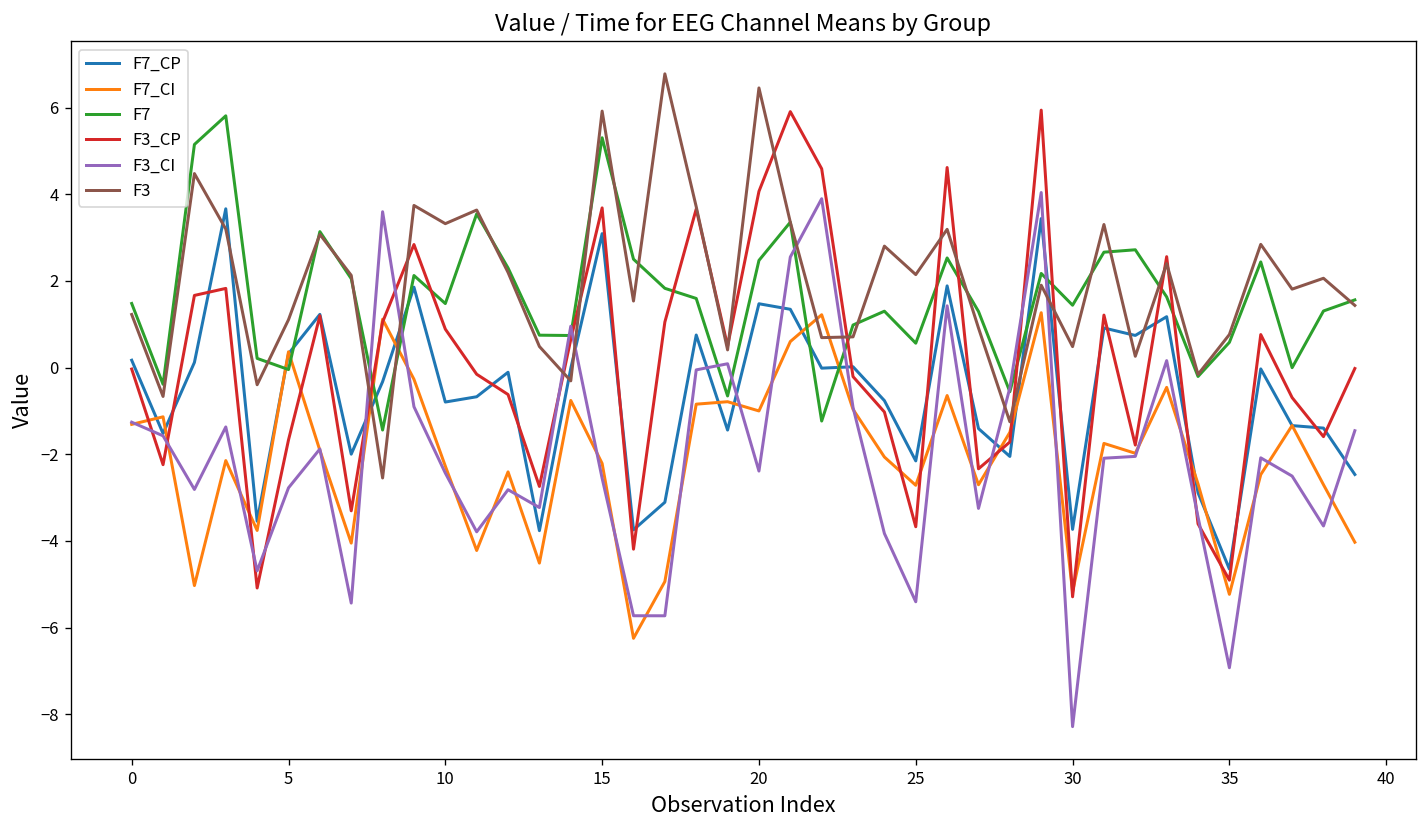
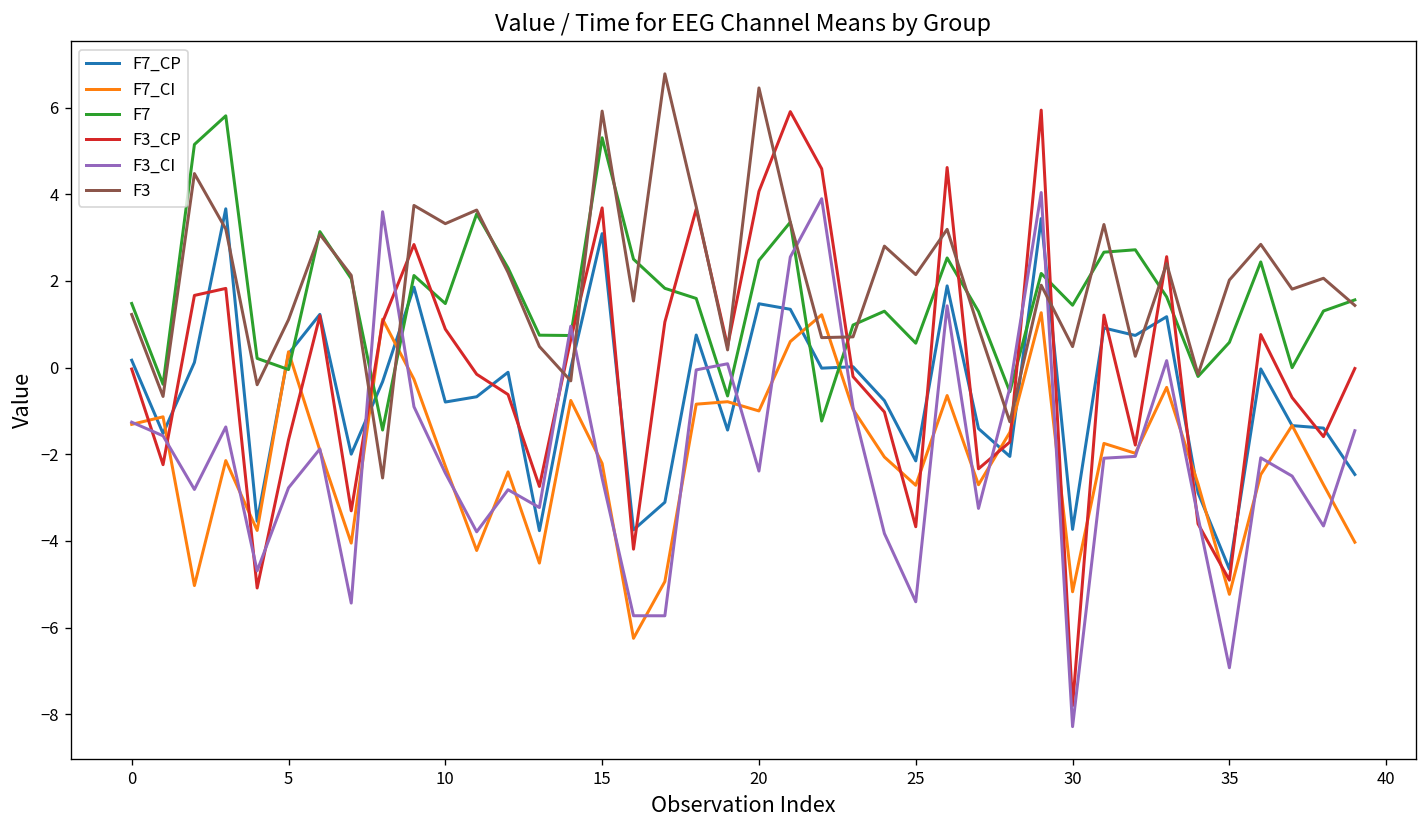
F3_CP, 30: -5.3 -> -7.8
F3, 35: 0.8 -> 2.0
